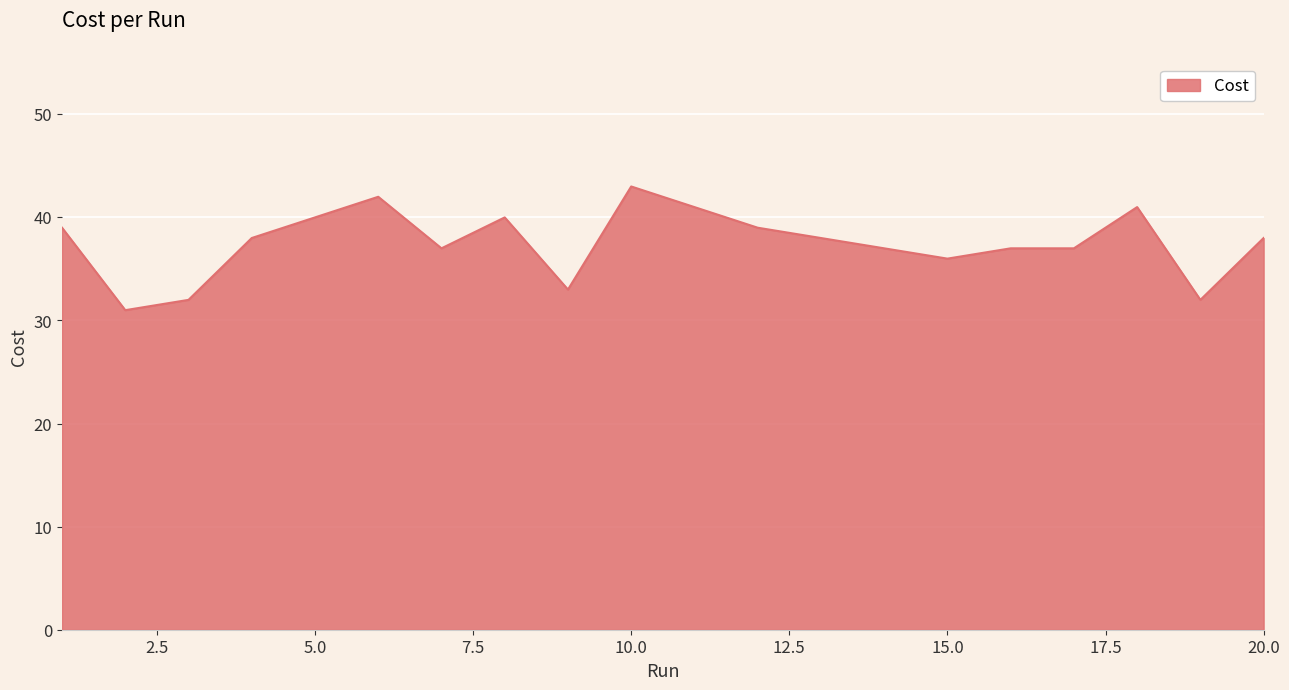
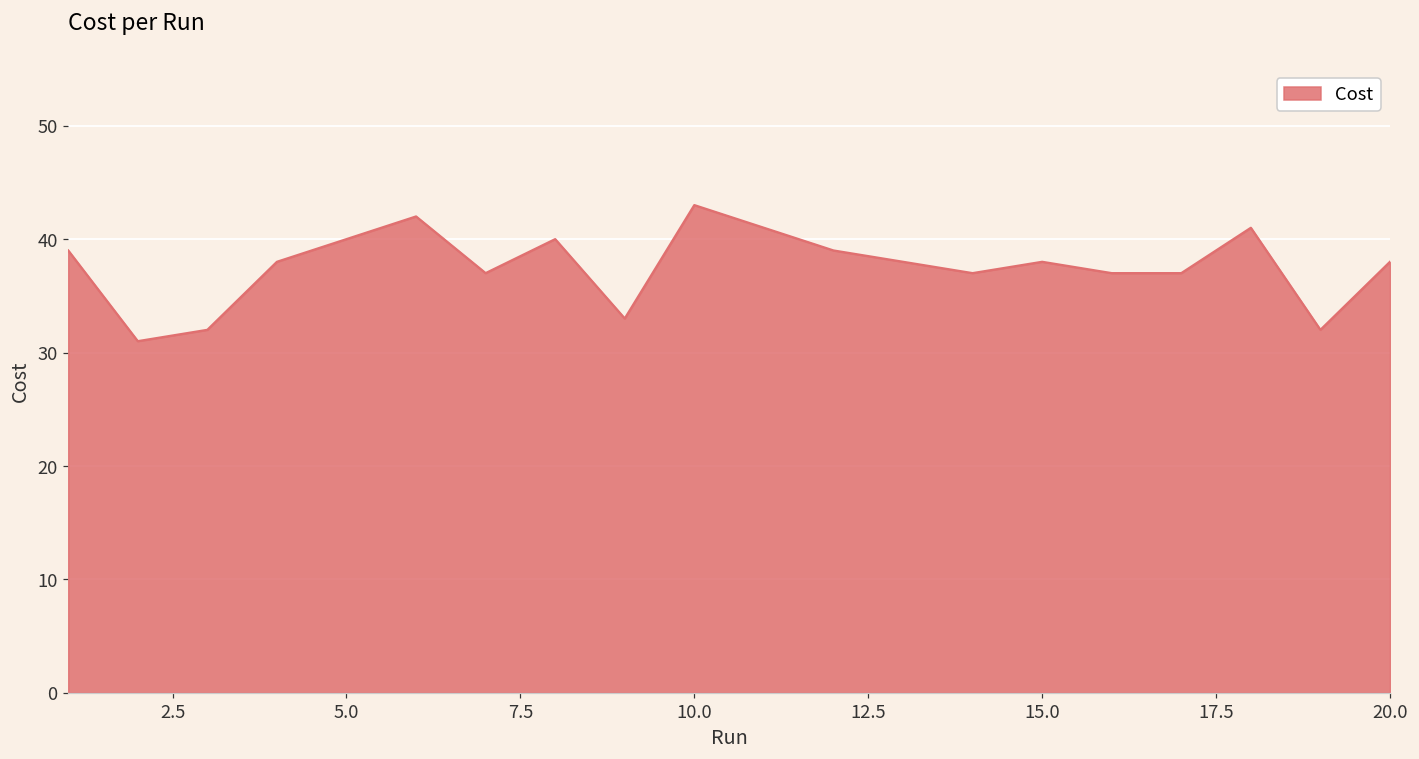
15.0: 36 -> 38
